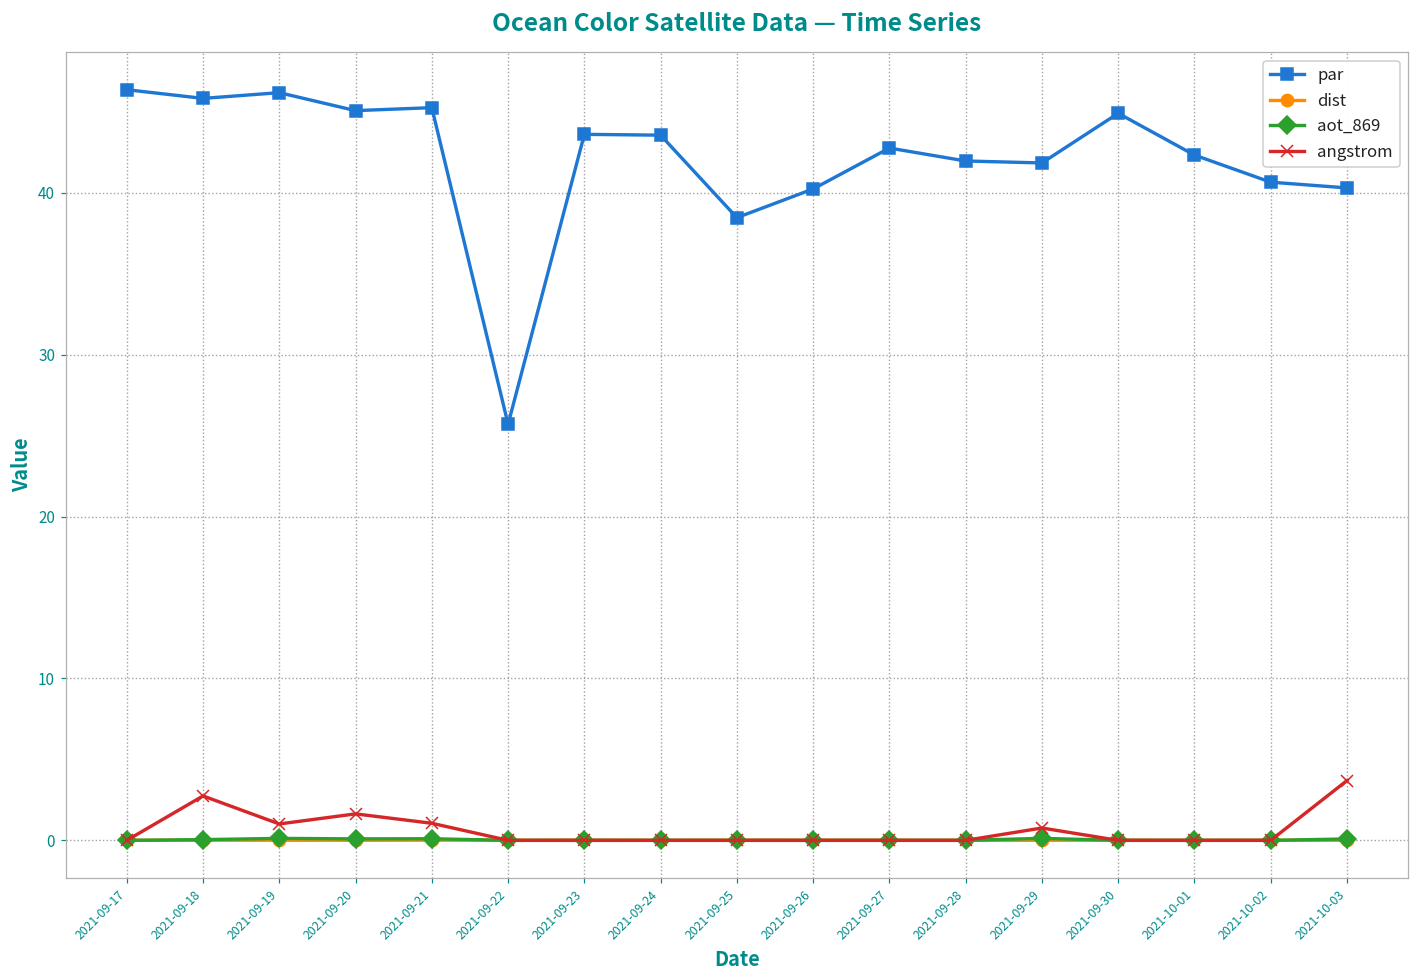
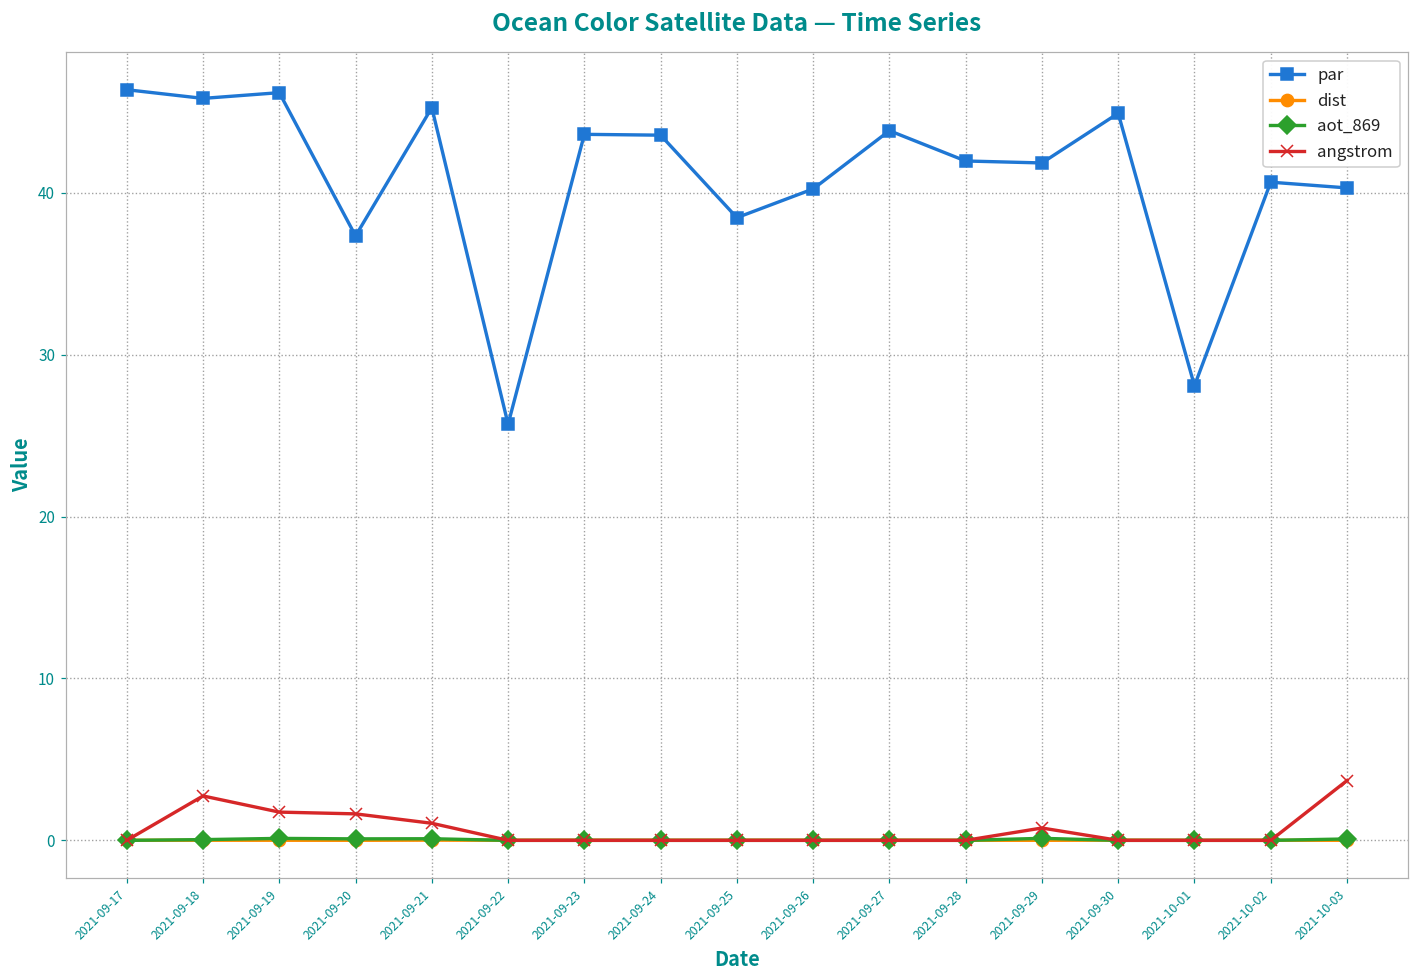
angstrom, 2021-09-19: 1.0 -> 1.7
par, 2021-09-20: 45.1 -> 37.3
par, 2021-09-27: 42.8 -> 43.8
par, 2021-10-01: 42.3 -> 28.1
